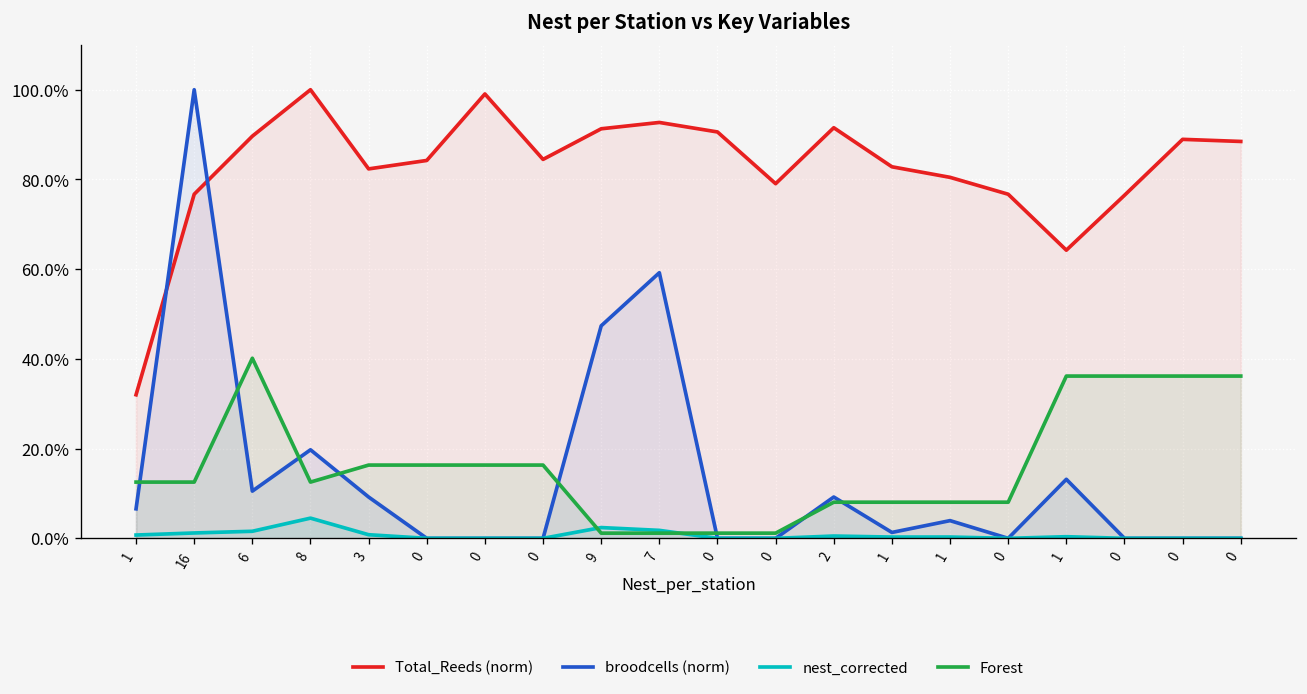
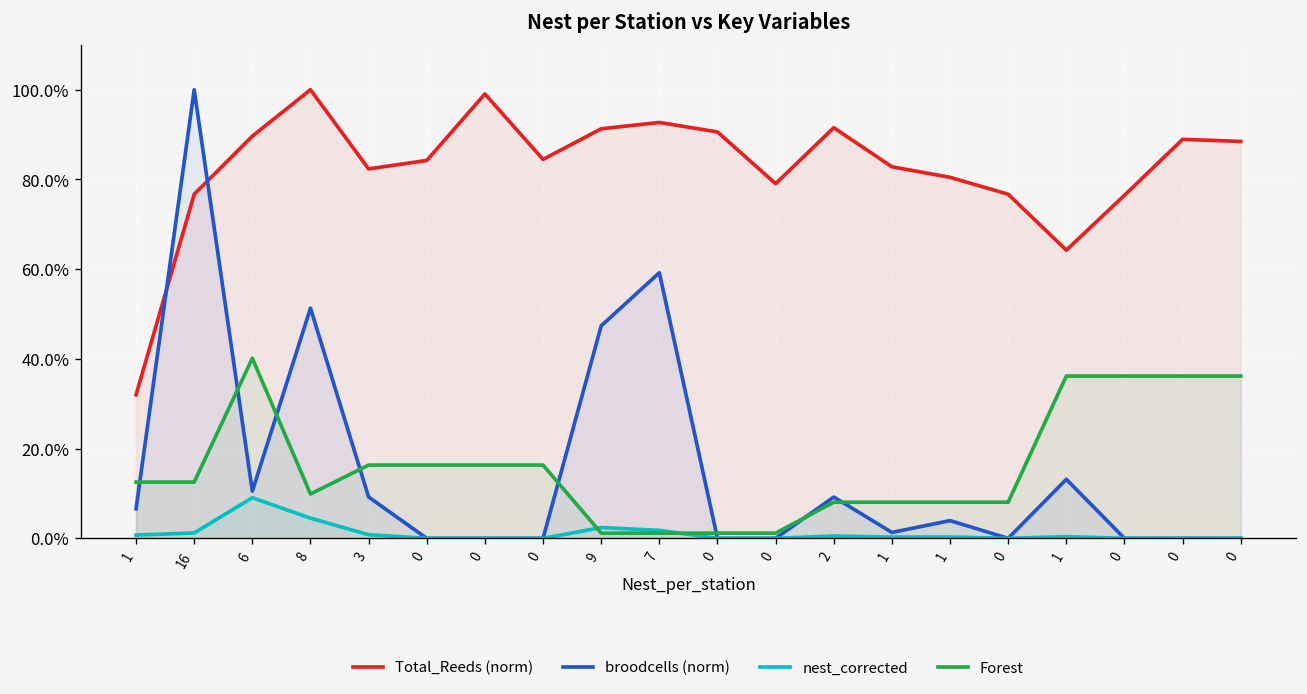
nest_corrected, 6: 2% -> 9%
broodcells (norm), 8: 20% -> 51%
Forest, 8: 13% -> 10%
